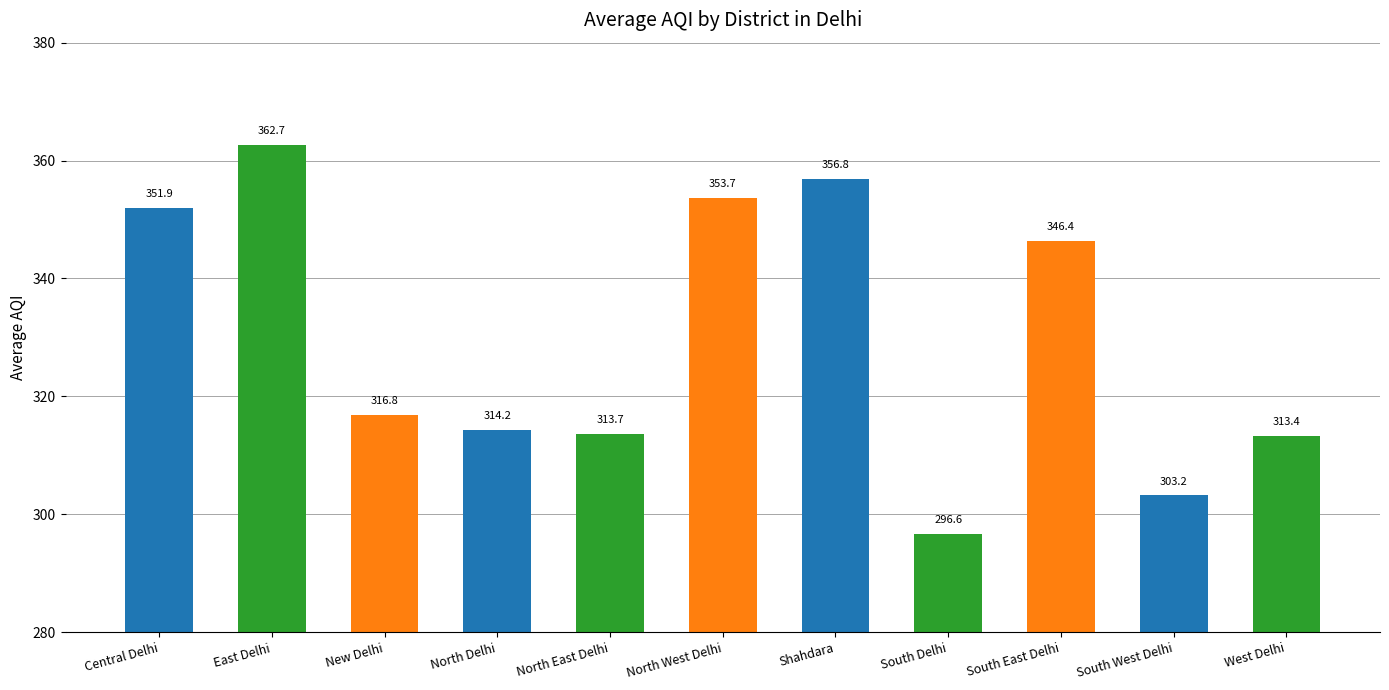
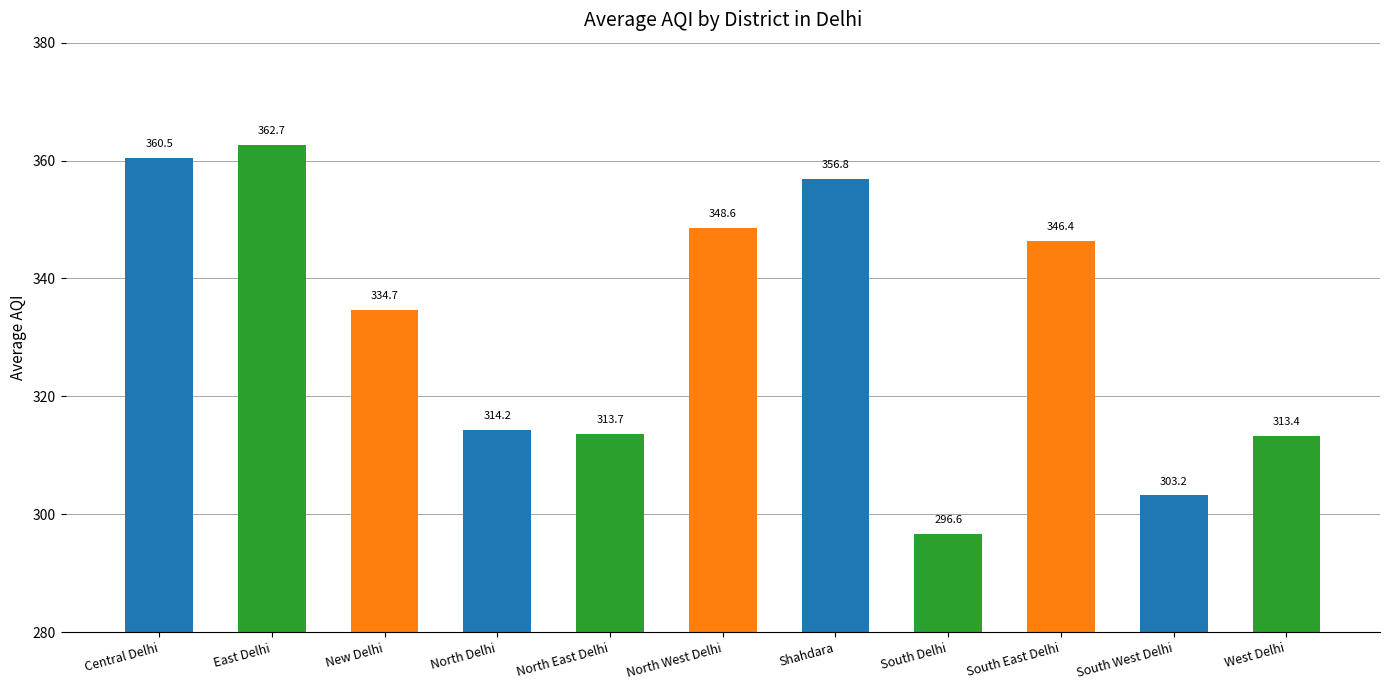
Central Delhi: 351.9 -> 360.5
New Delhi: 316.8 -> 334.7
North West Delhi: 353.7 -> 348.6
